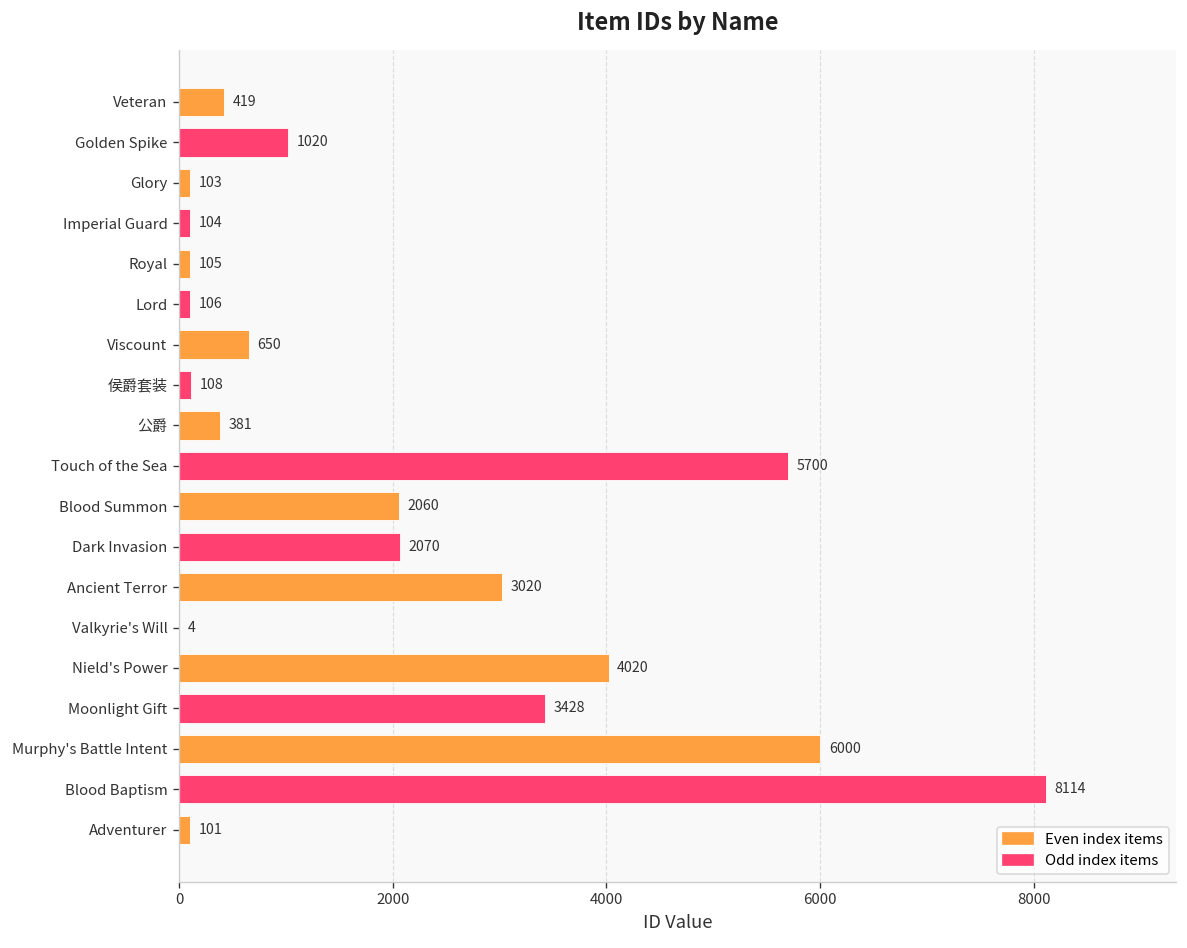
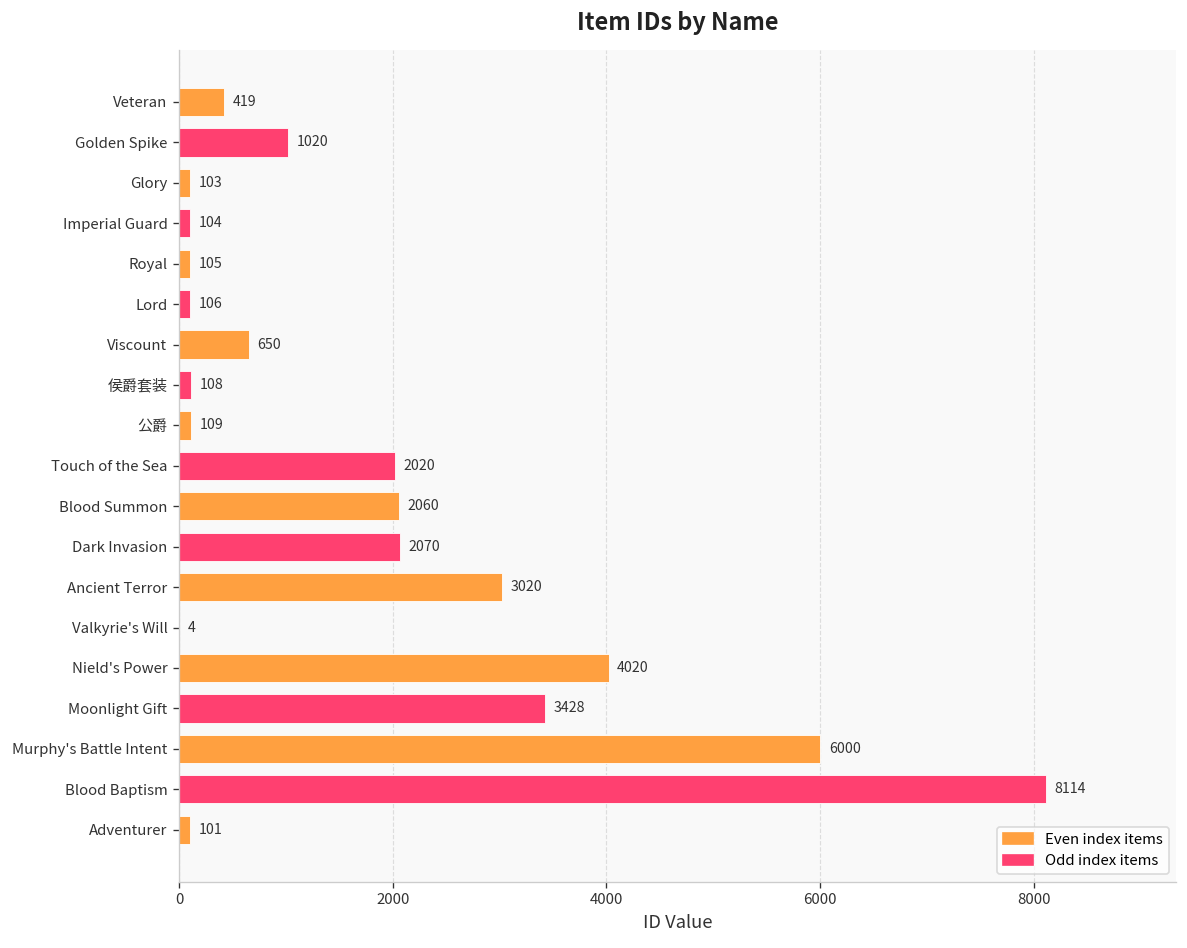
公爵: 381 -> 109
Touch of the Sea: 5700 -> 2020
